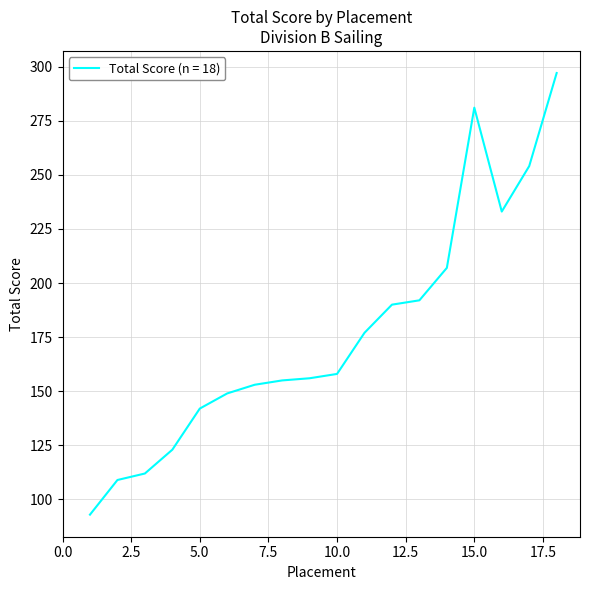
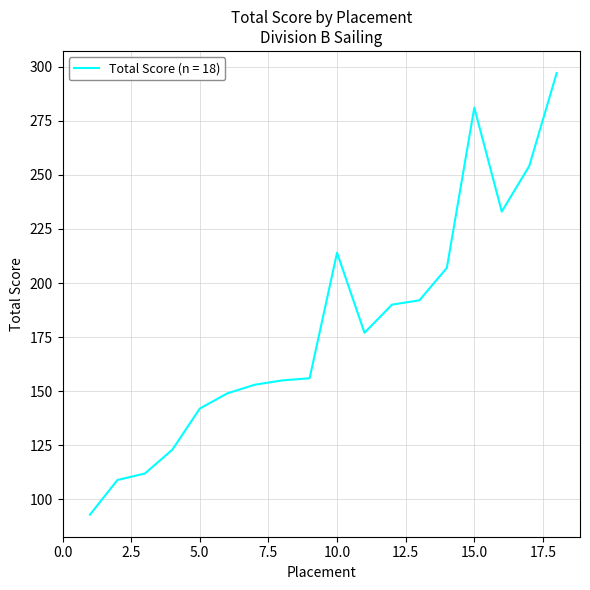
10.0: 158 -> 214
